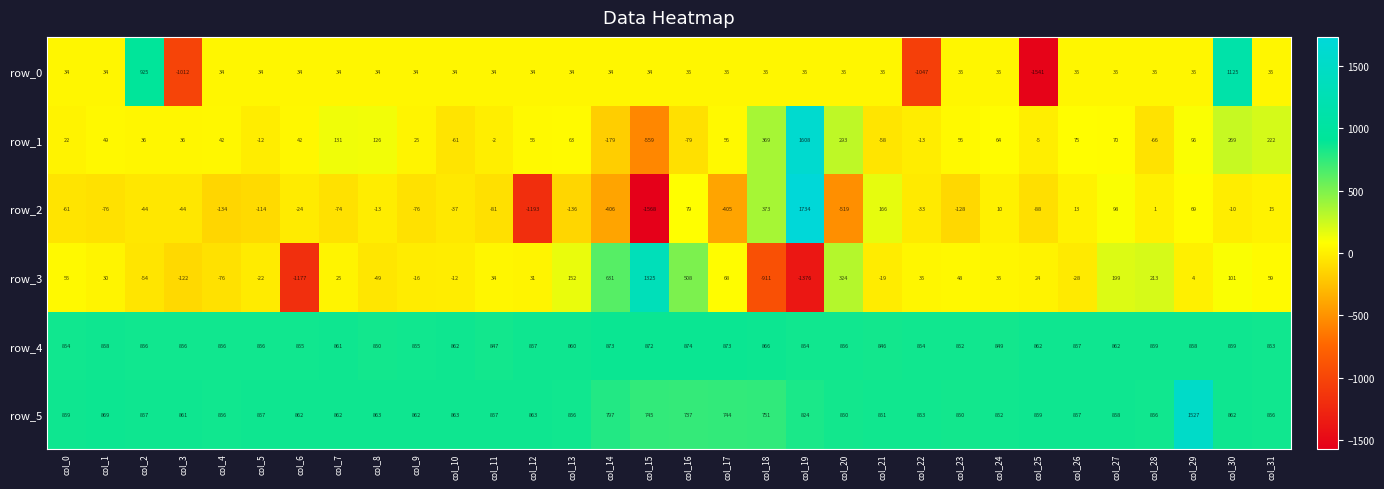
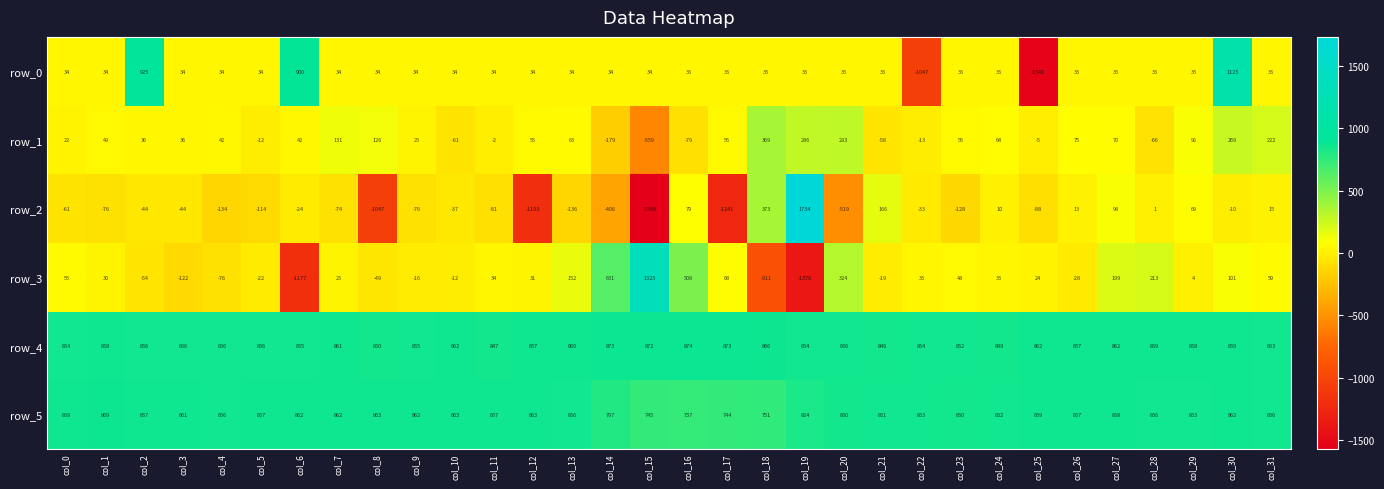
row_0, col_3: -1012 -> 34
row_0, col_6: 34 -> 900
row_1, col_19: 1608 -> 286
row_2, col_8: -13 -> -1047
row_2, col_17: -405 -> -1241
row_5, col_29: 1527 -> 853
